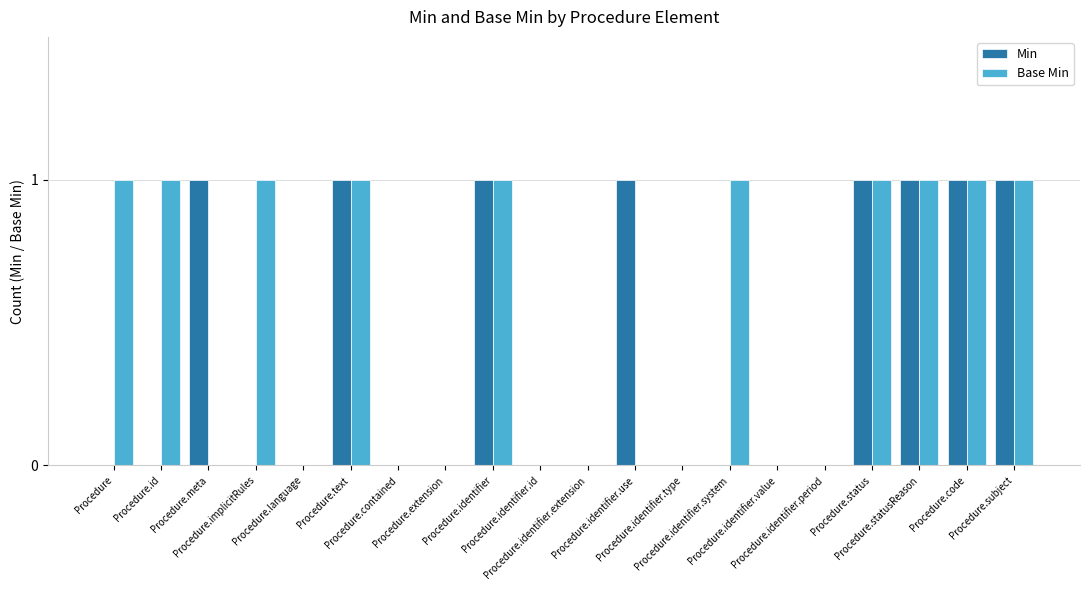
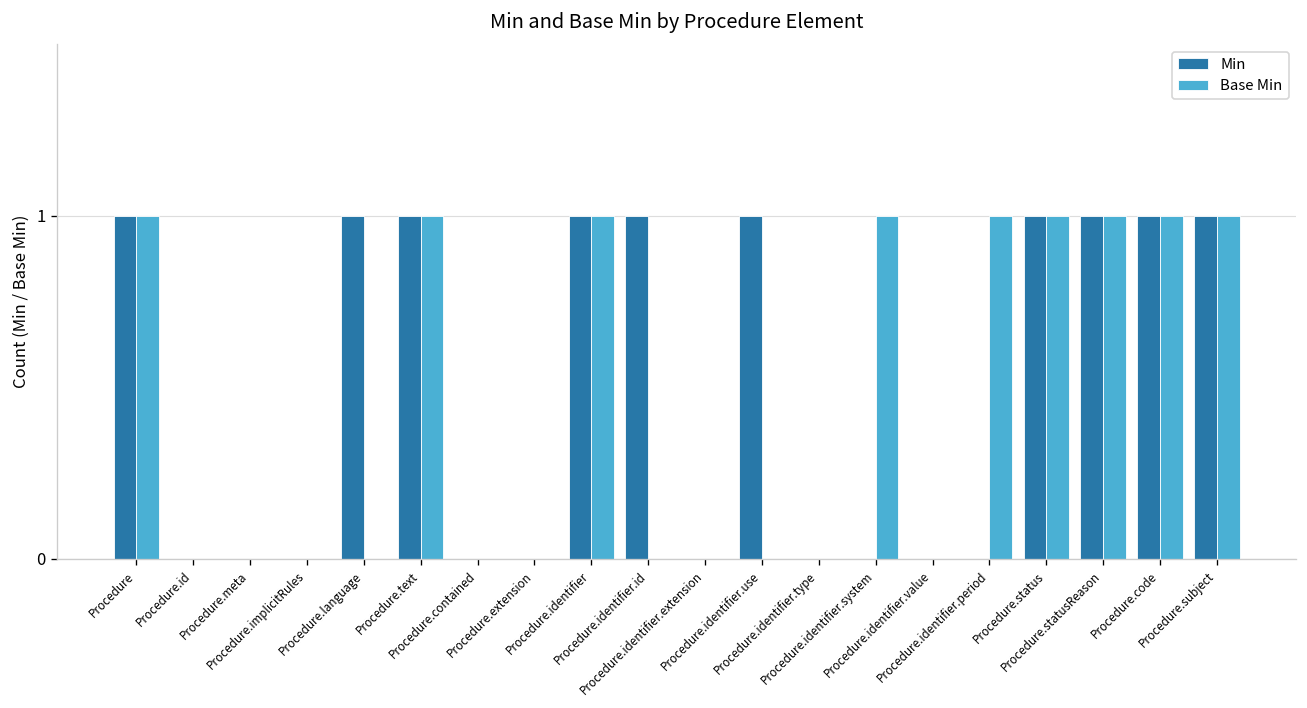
Min, Procedure: 0 -> 1
Base Min, Procedure.id: 1 -> 0
Min, Procedure.meta: 1 -> 0
Base Min, Procedure.implicitRules: 1 -> 0
Min, Procedure.language: 0 -> 1
Min, Procedure.identifier.id: 0 -> 1
Base Min, Procedure.identifier.period: 0 -> 1
